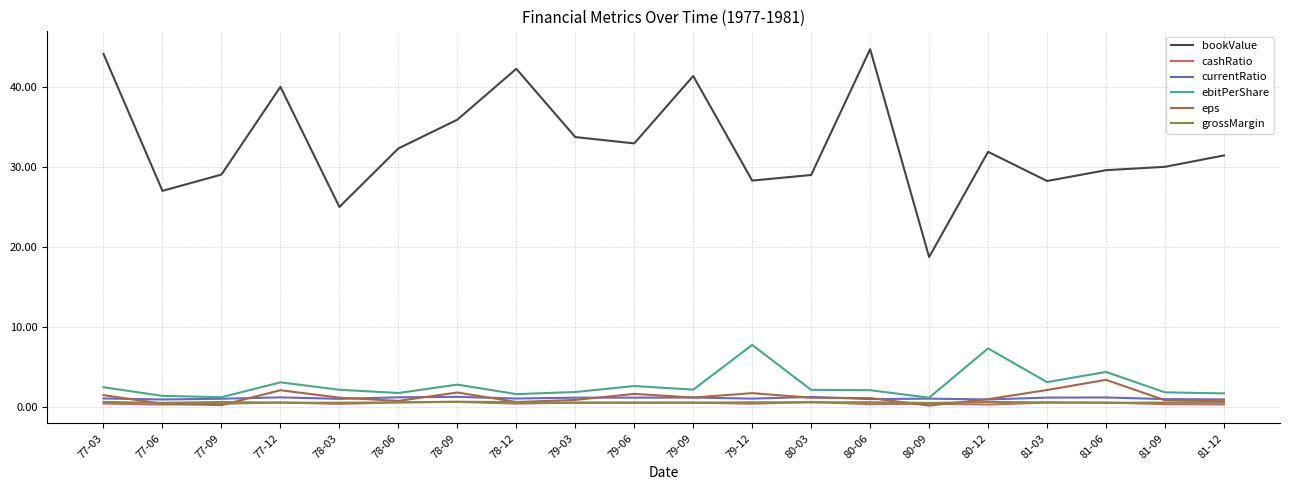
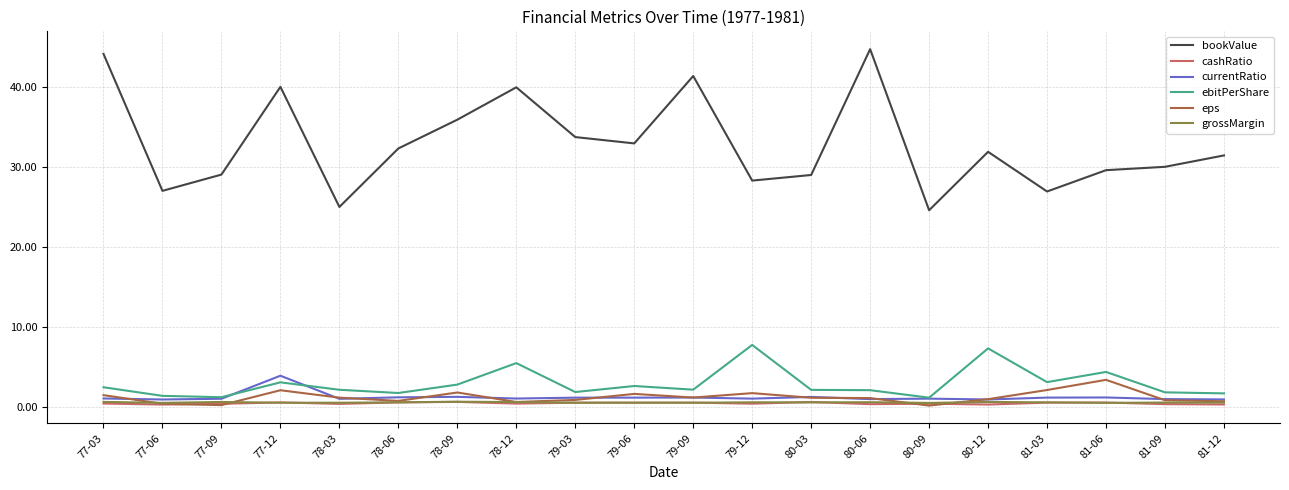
currentRatio, 77-12: 1 -> 4
bookValue, 78-12: 42 -> 40
ebitPerShare, 78-12: 2 -> 5
bookValue, 80-09: 19 -> 25
bookValue, 81-03: 28 -> 27
